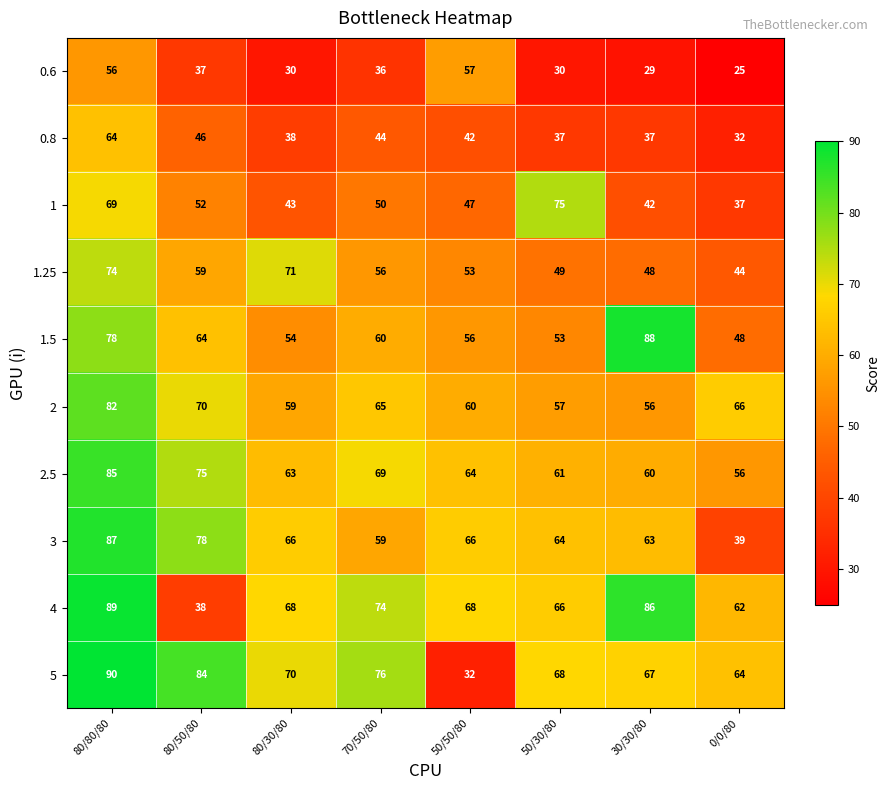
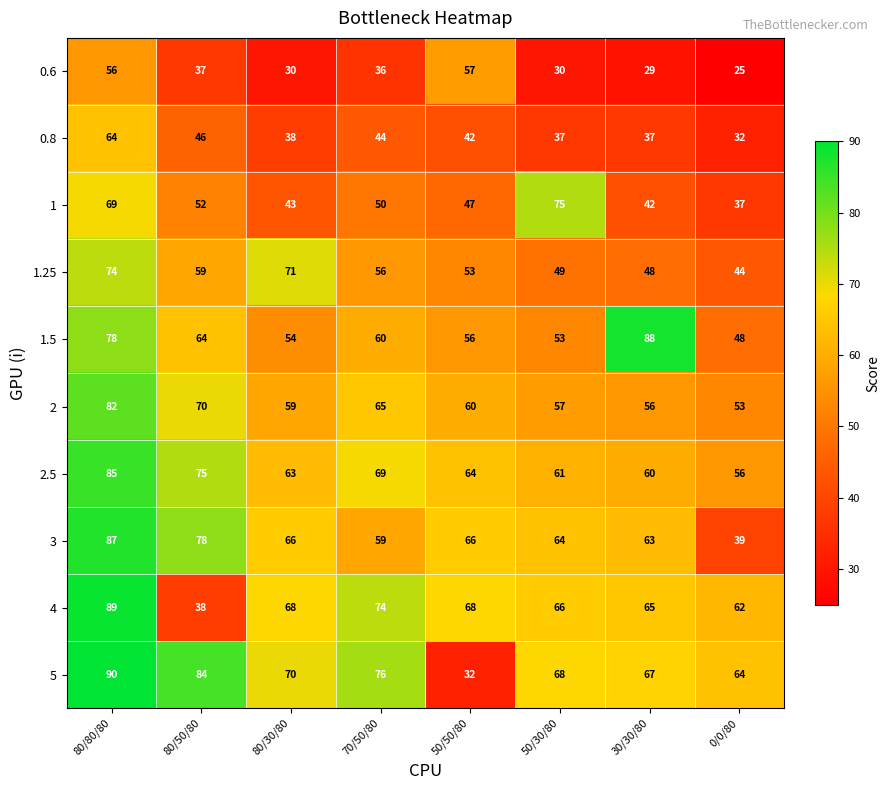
2, 0/0/80: 66 -> 53
4, 30/30/80: 86 -> 65
